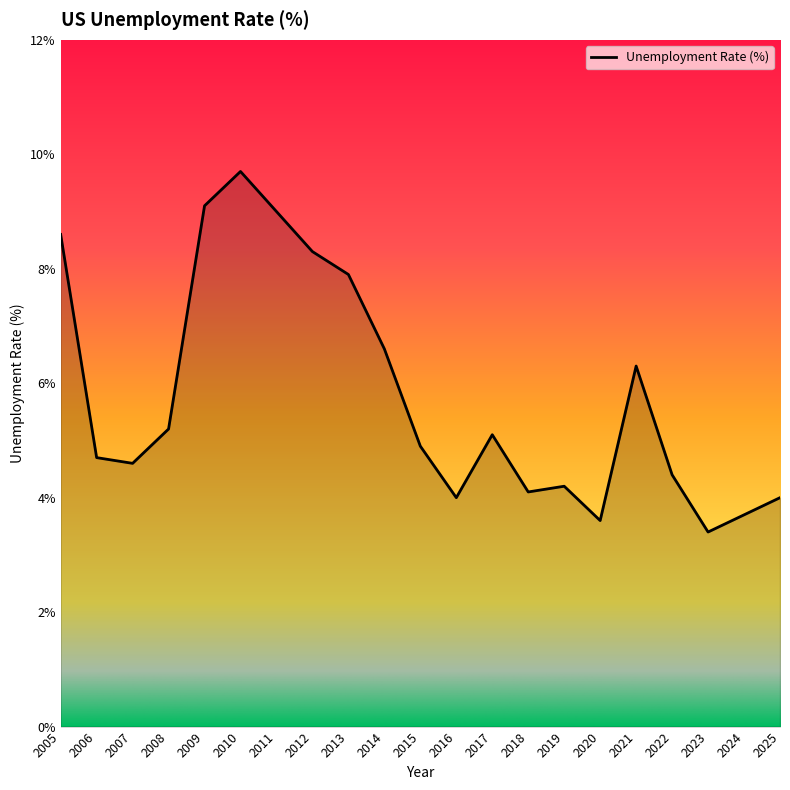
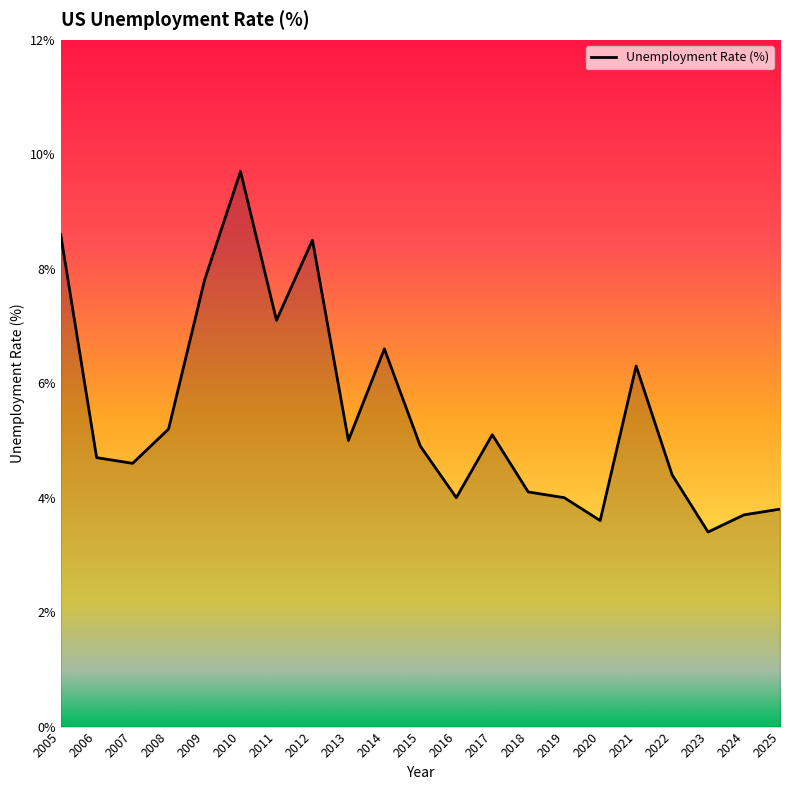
2009: 9.1% -> 7.8%
2011: 9.0% -> 7.1%
2012: 8.3% -> 8.5%
2013: 7.9% -> 5.0%
2019: 4.2% -> 4.0%
2025: 4.0% -> 3.8%
